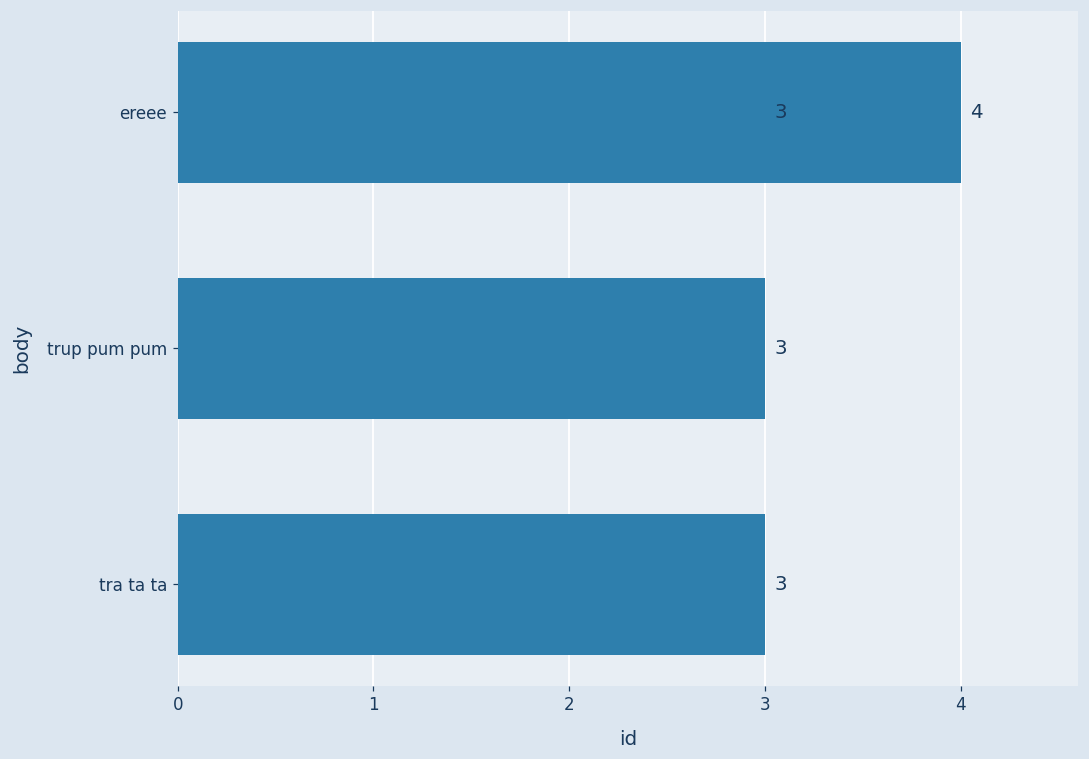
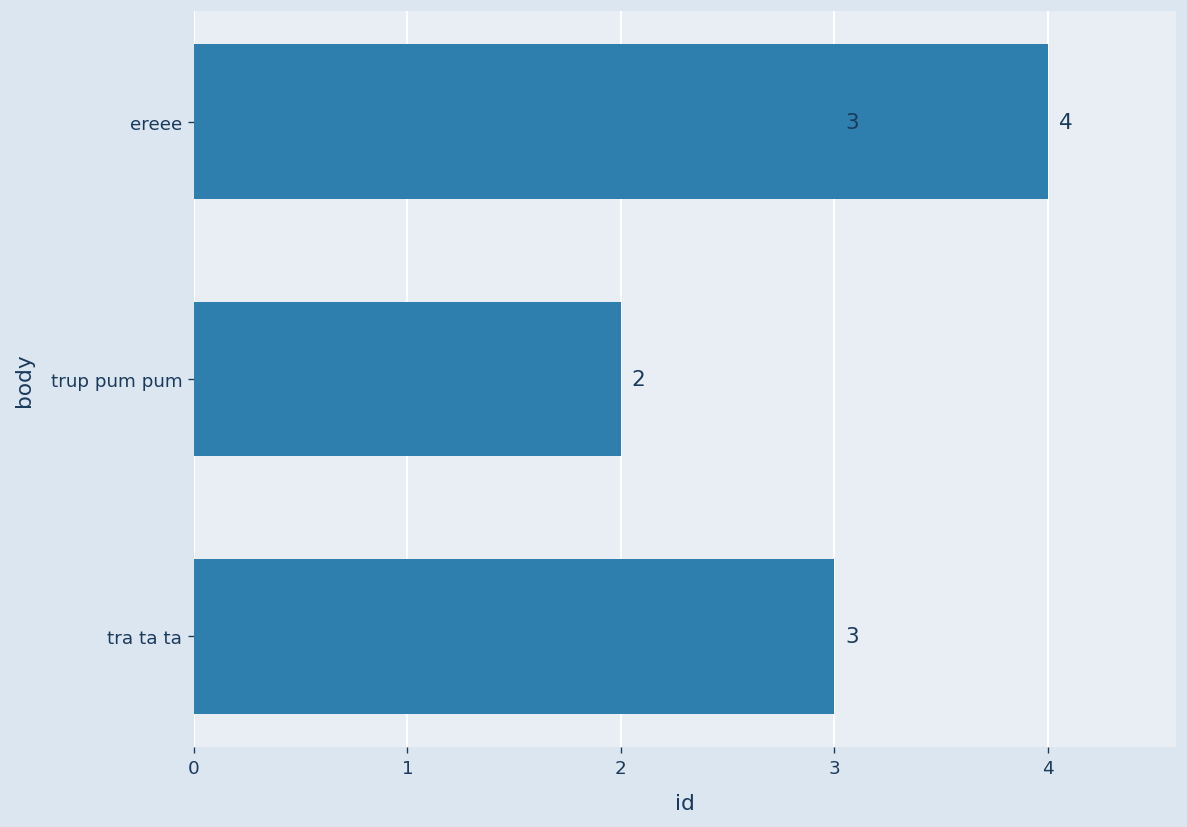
trup pum pum: 3 -> 2
